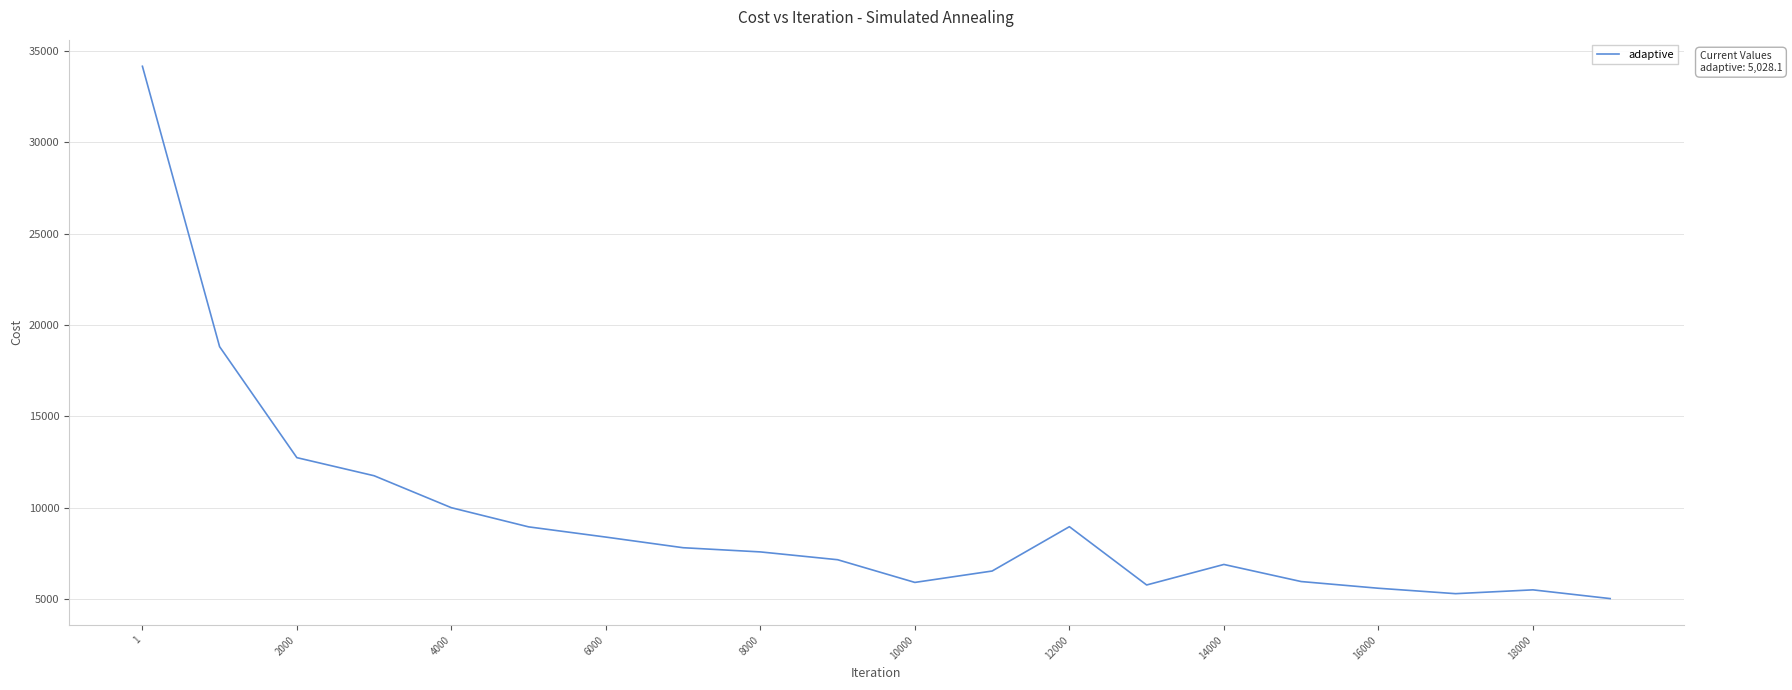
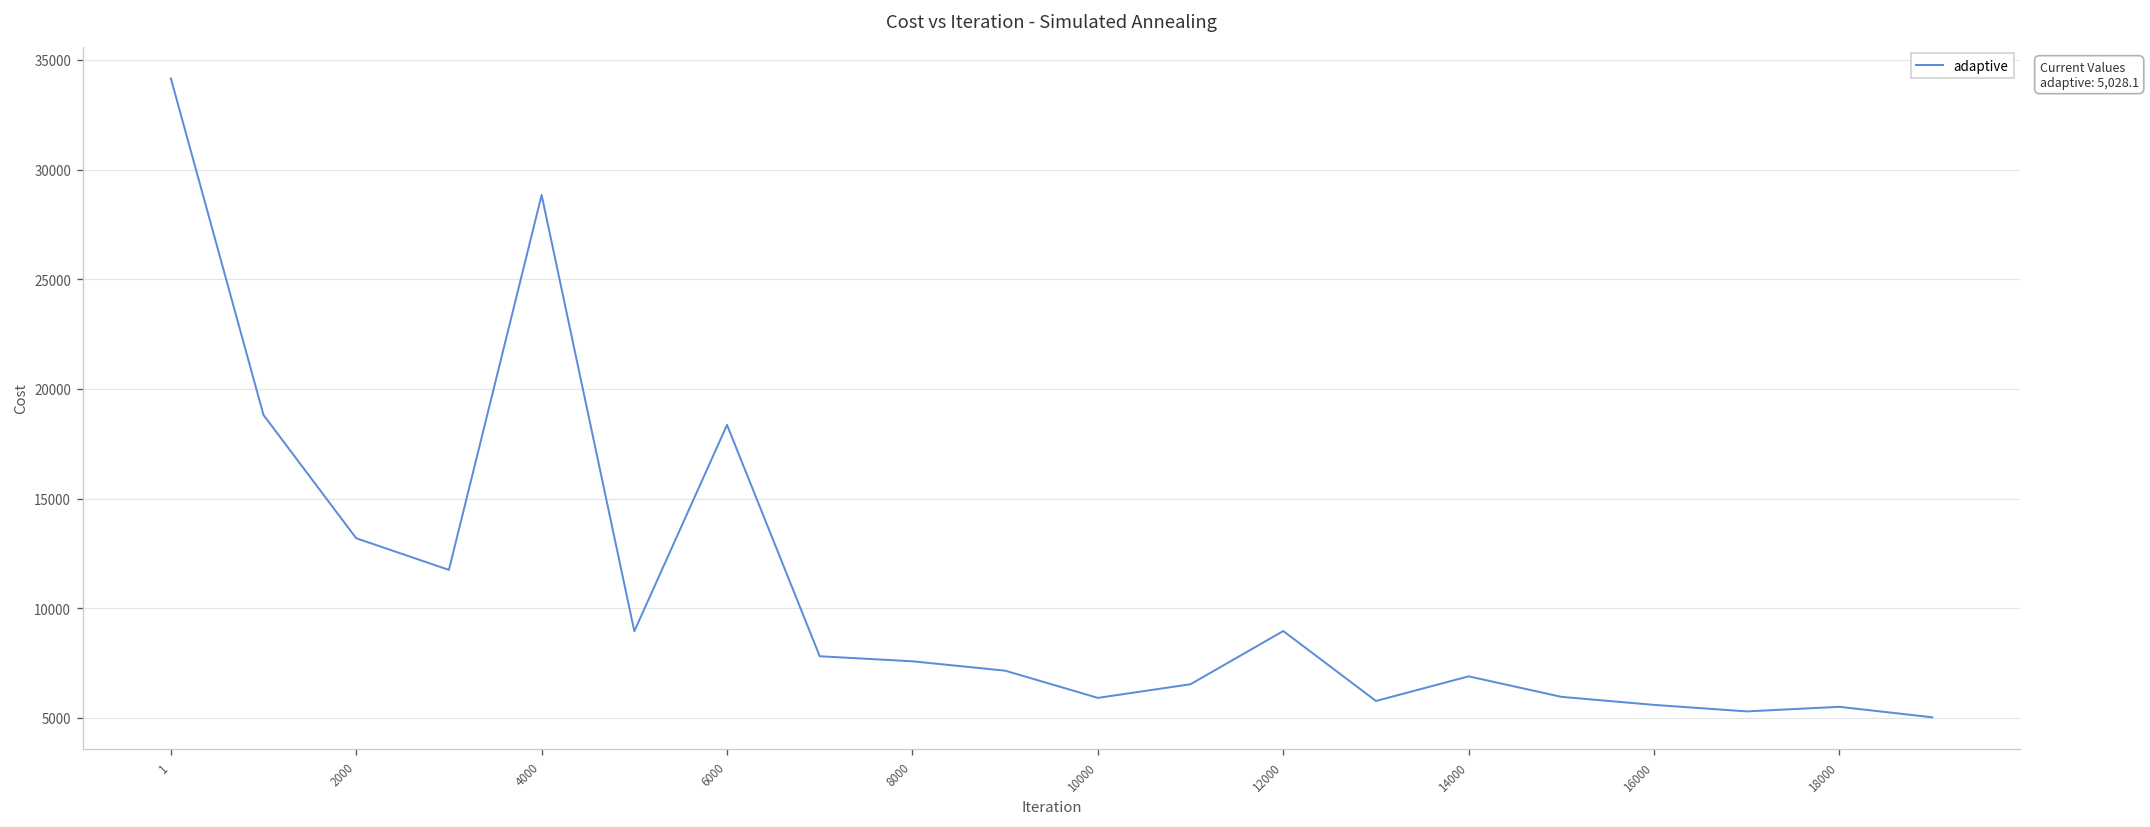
2000: 12700 -> 13200
4000: 10000 -> 28800
6000: 8400 -> 18400
